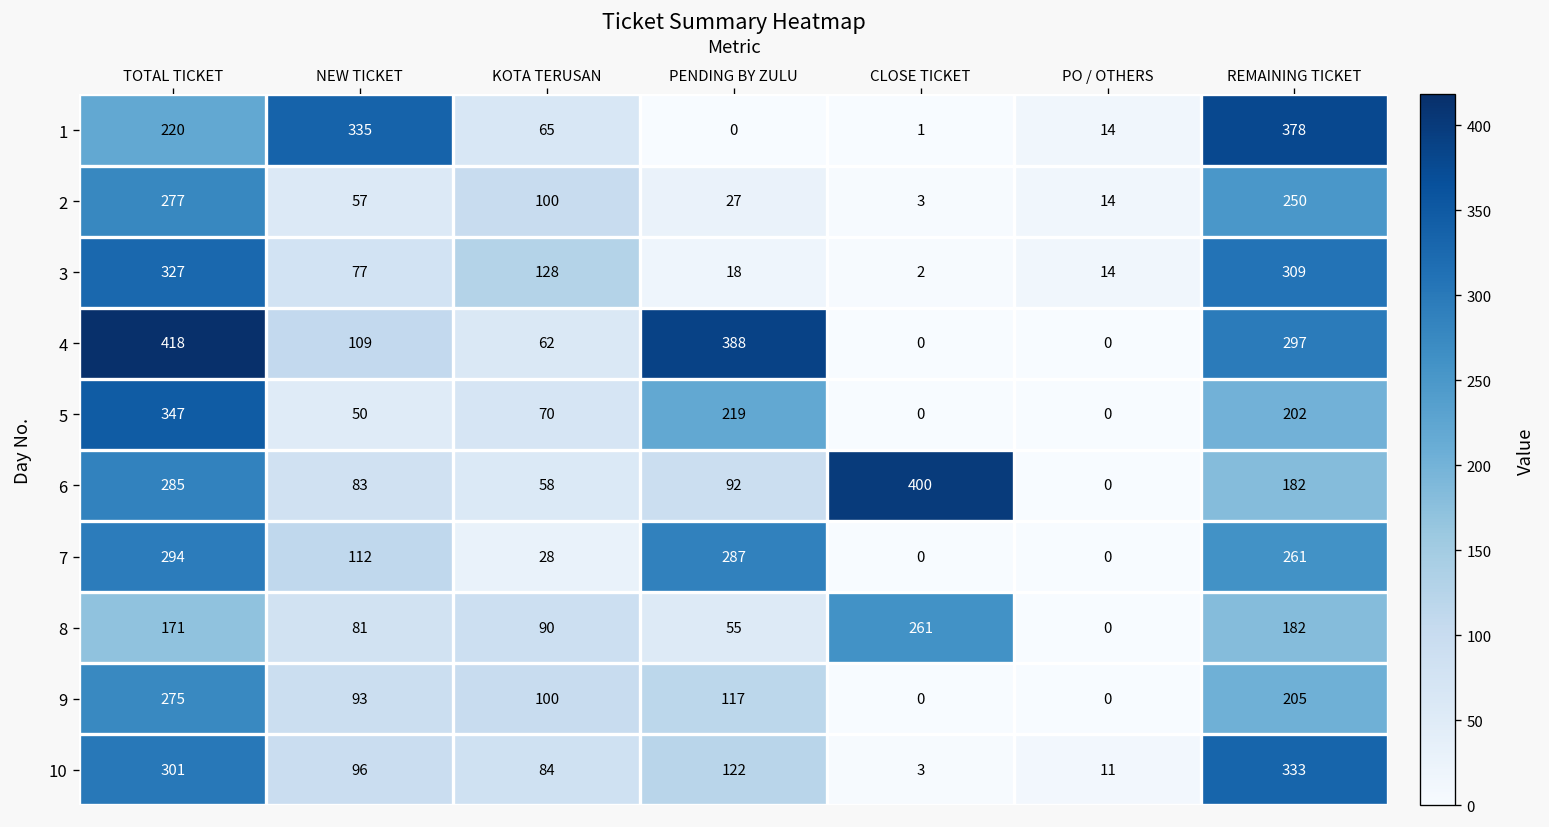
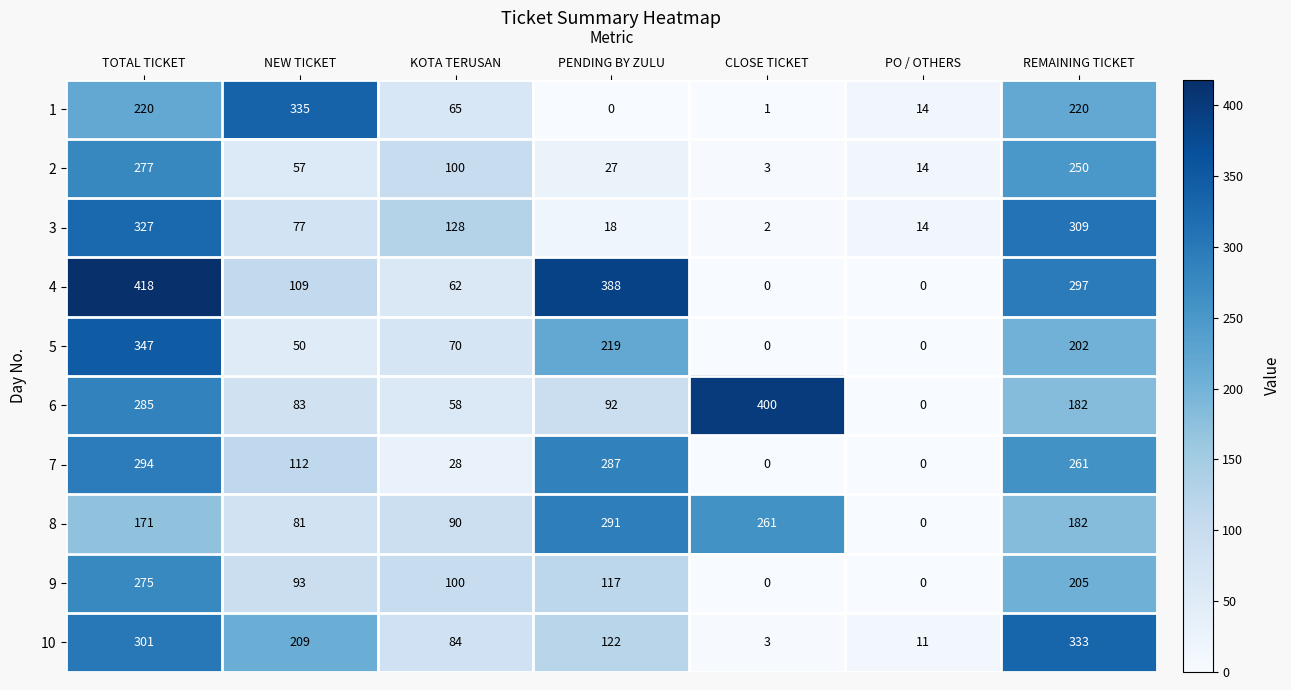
1, REMAINING TICKET: 378 -> 220
8, PENDING BY ZULU: 55 -> 291
10, NEW TICKET: 96 -> 209
